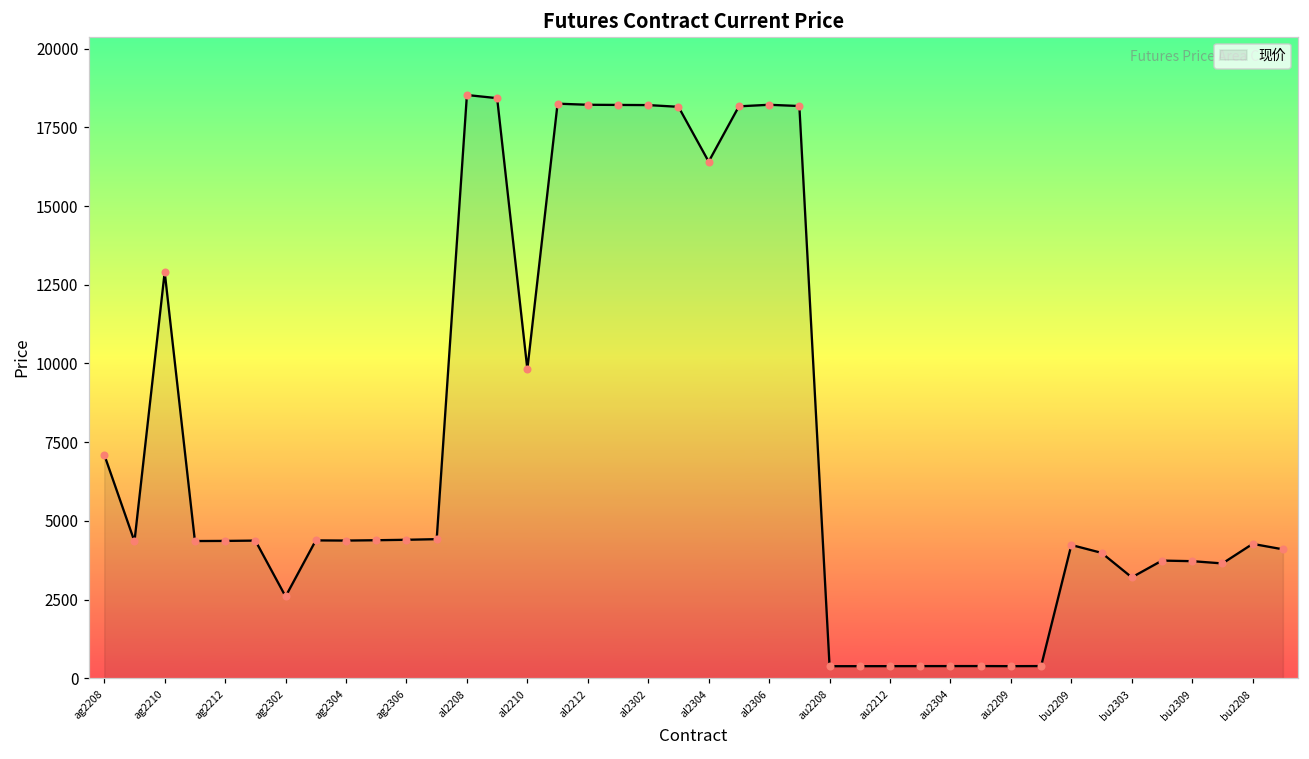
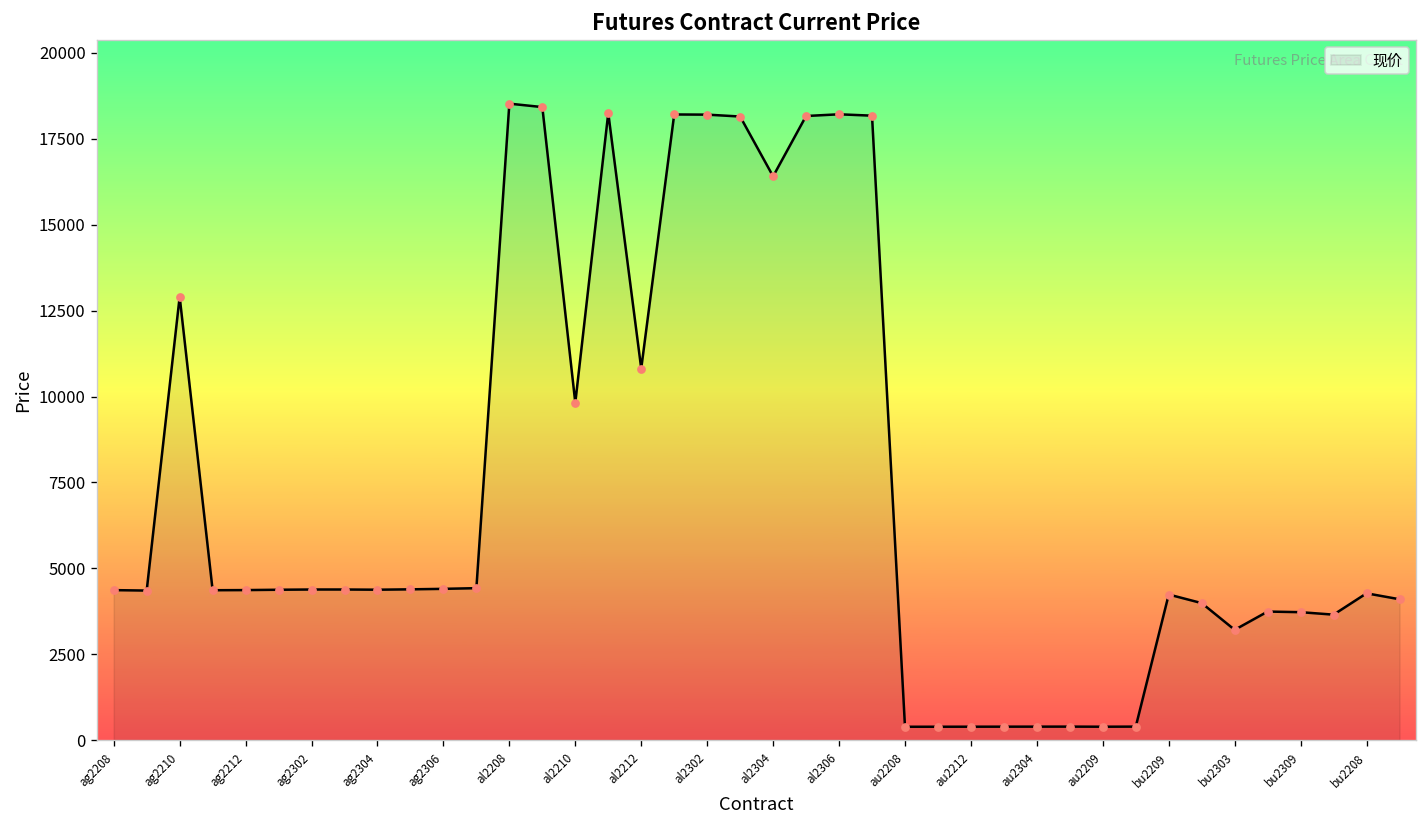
ag2208: 7100 -> 4400
ag2302: 2600 -> 4400
al2212: 18200 -> 10800
